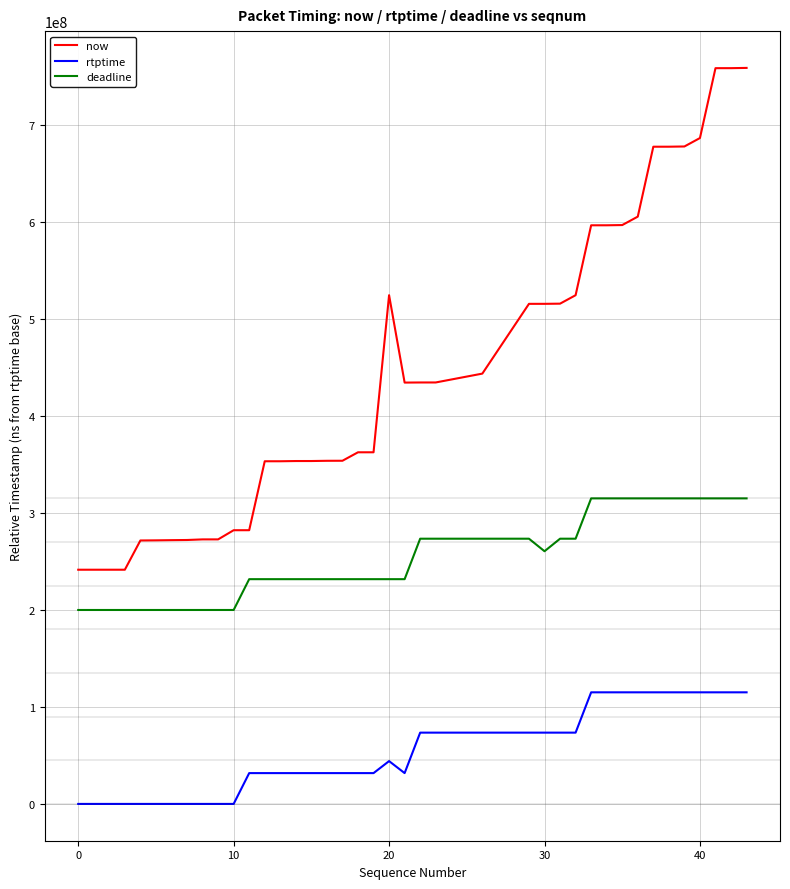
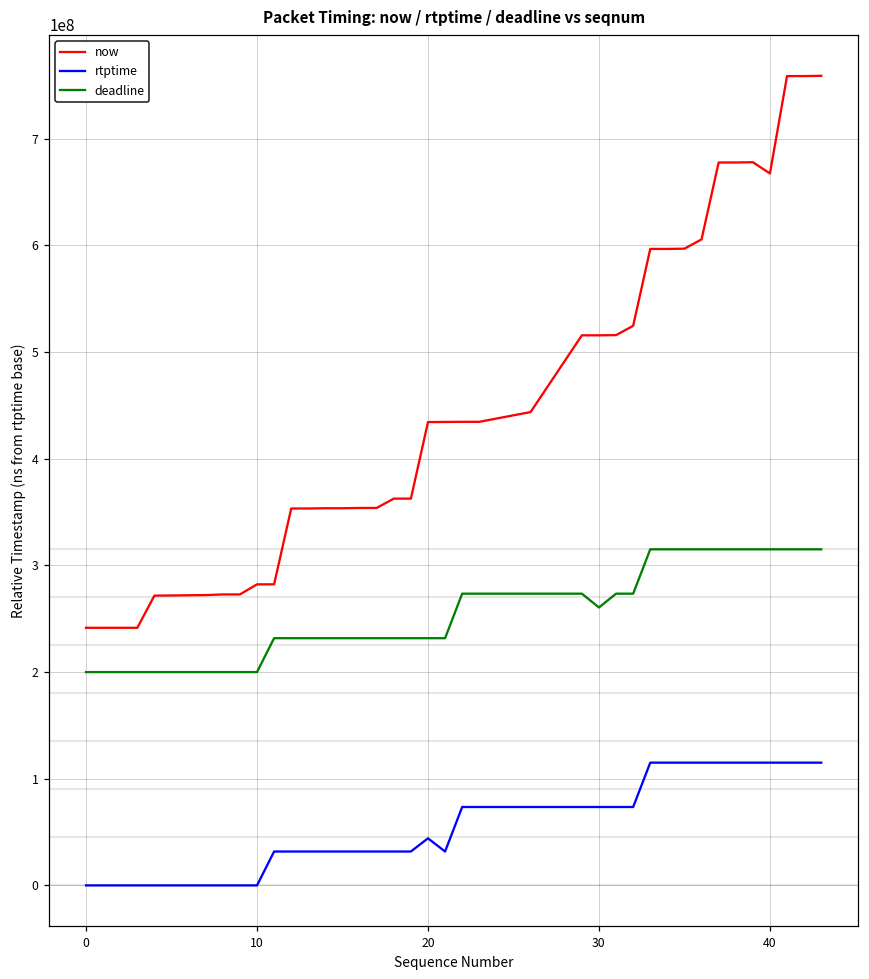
now, 20: 520000000 -> 430000000
now, 40: 690000000 -> 670000000
